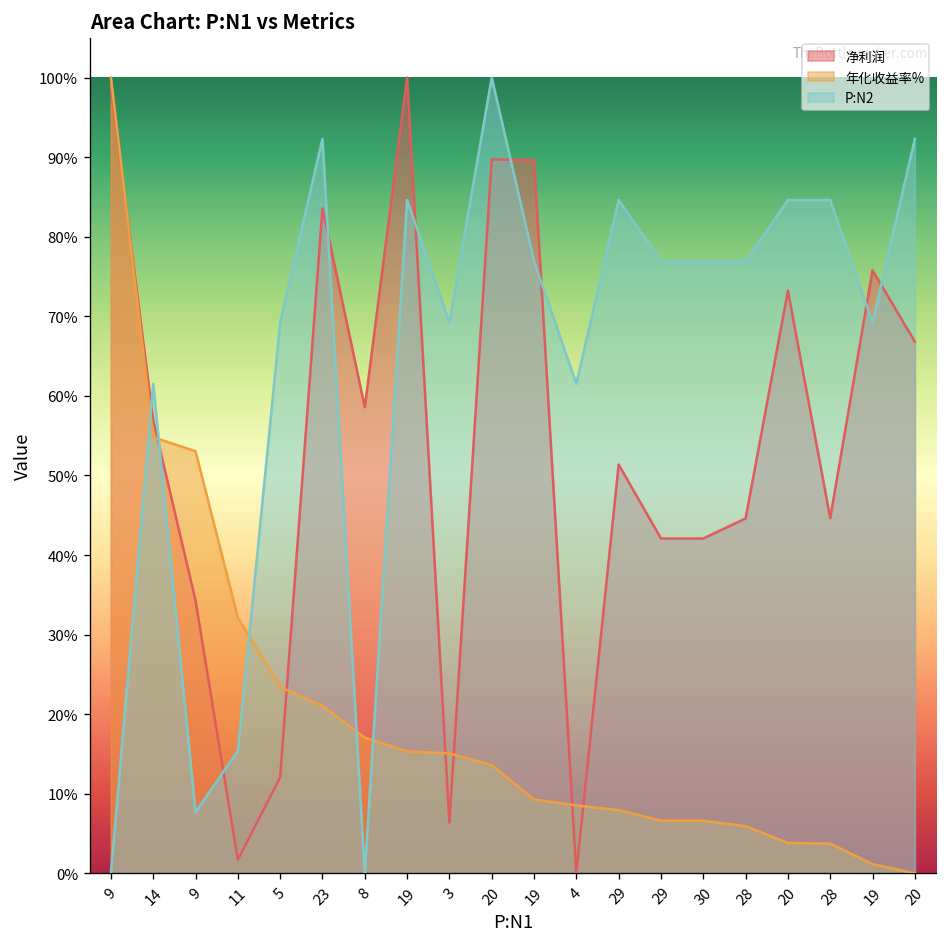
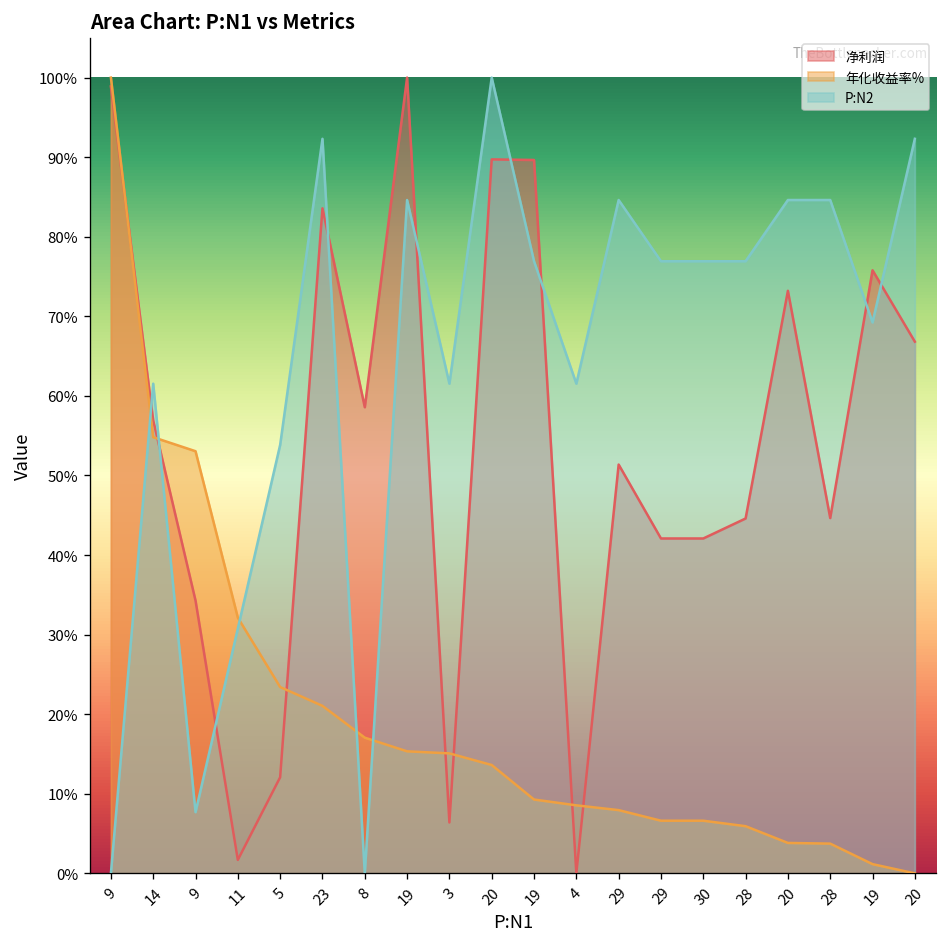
P:N2, 11: 15% -> 31%
P:N2, 5: 69% -> 54%
P:N2, 3: 69% -> 62%
